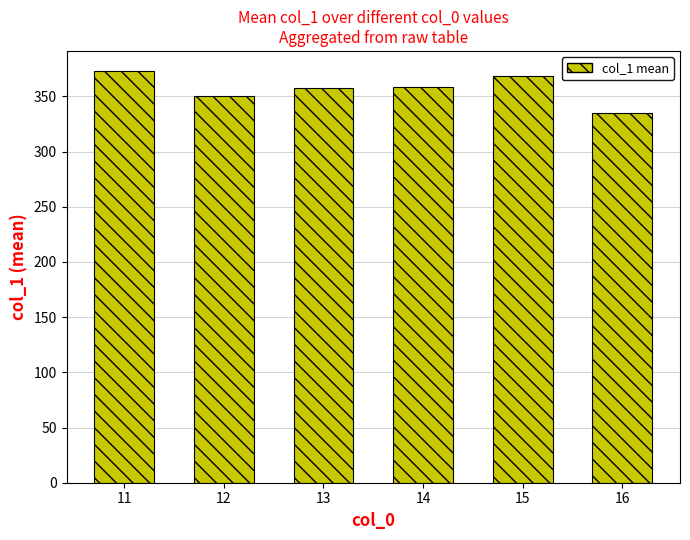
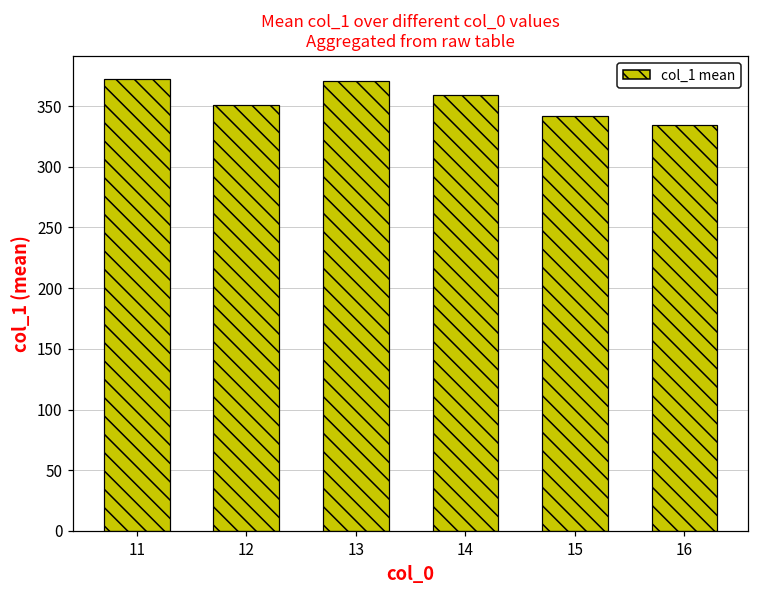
13: 357 -> 371
15: 369 -> 342
